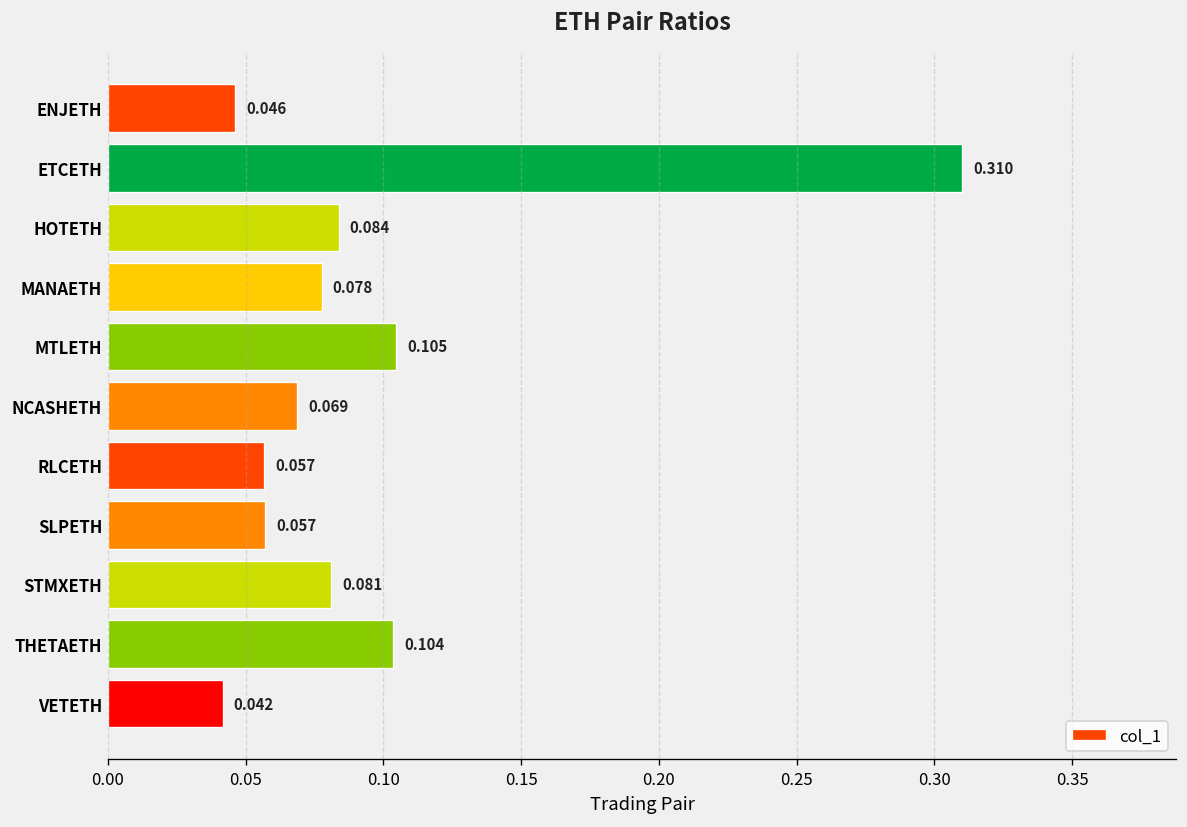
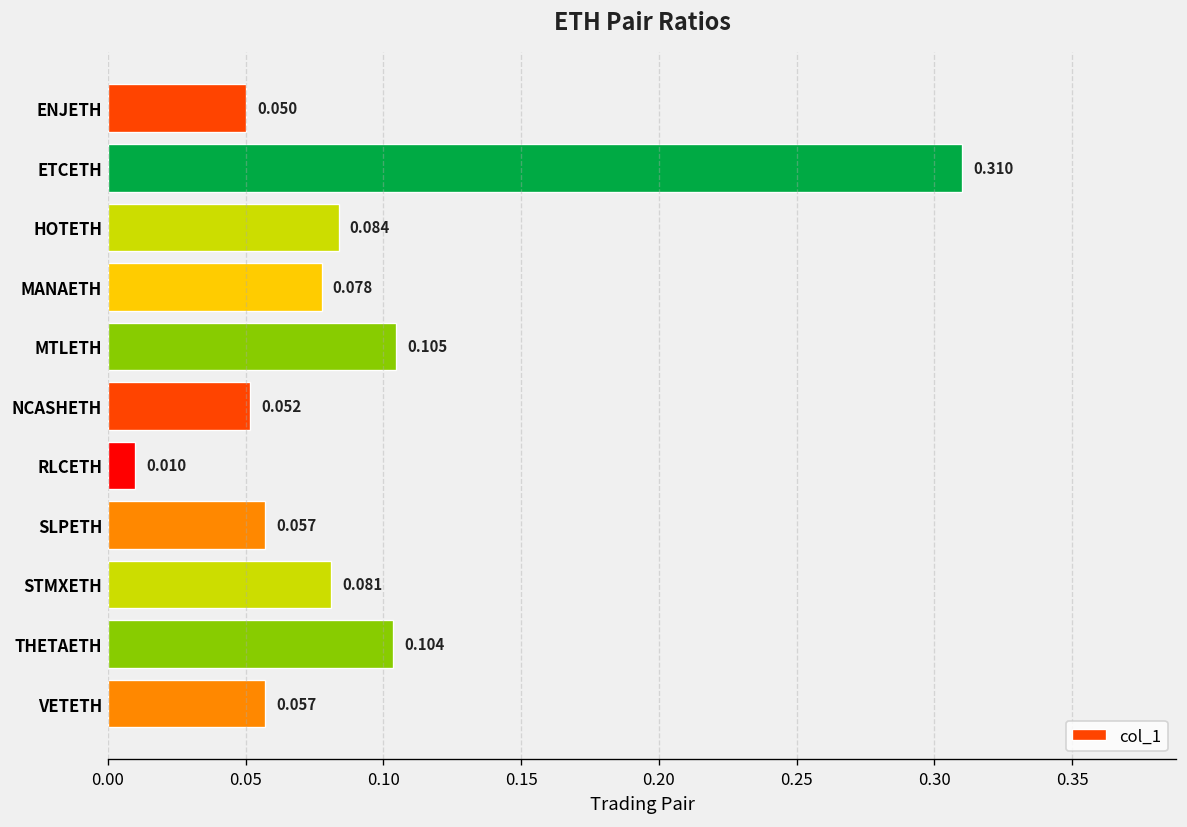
ENJETH: 0.046 -> 0.050
NCASHETH: 0.069 -> 0.052
RLCETH: 0.057 -> 0.010
VETETH: 0.042 -> 0.057
